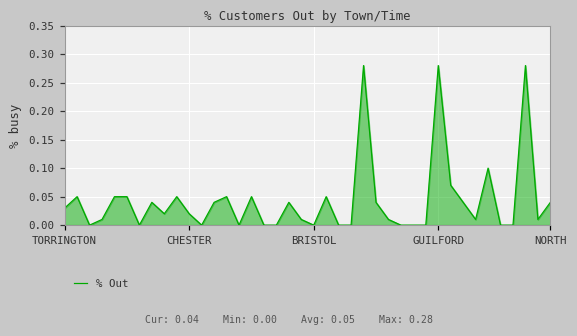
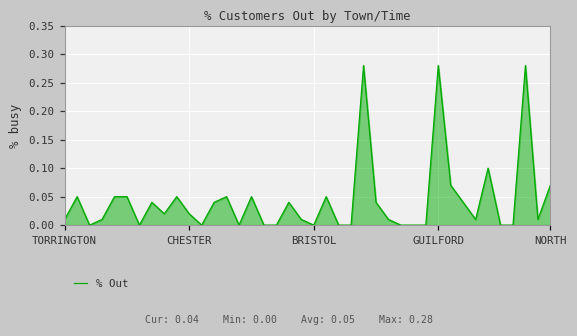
TORRINGTON: 0.03 -> 0.01
NORTH: 0.04 -> 0.07
